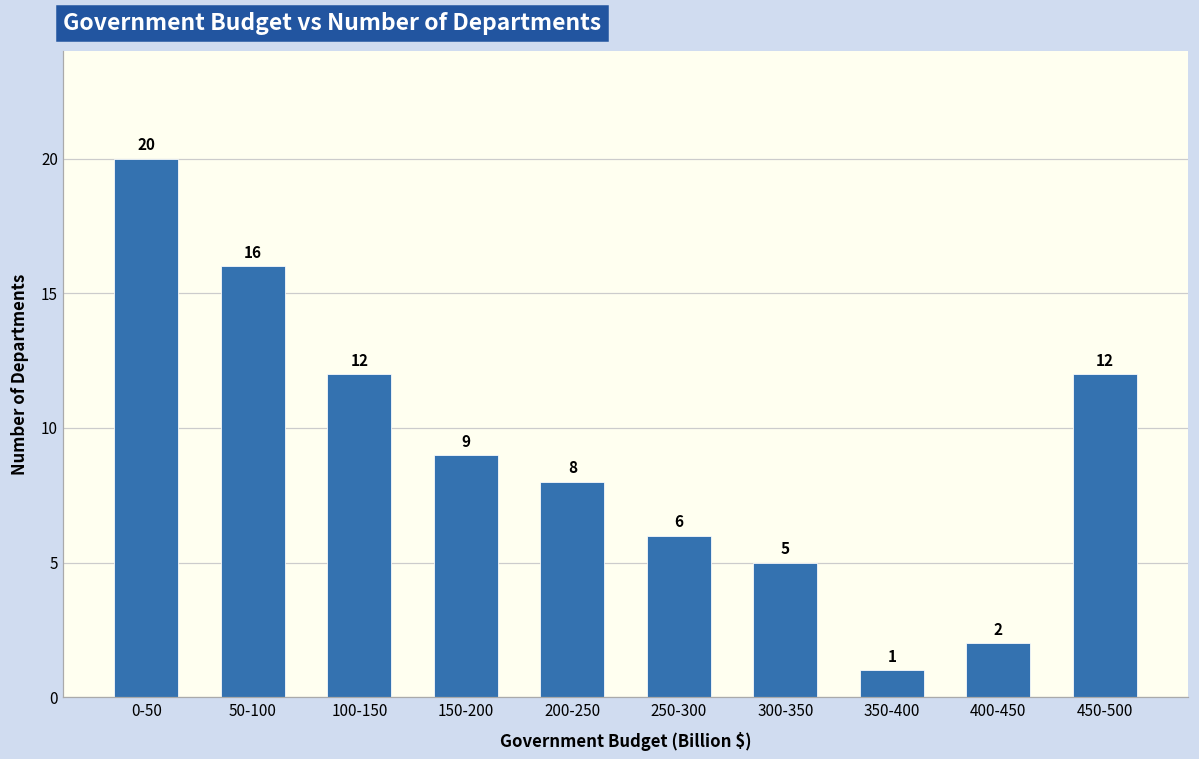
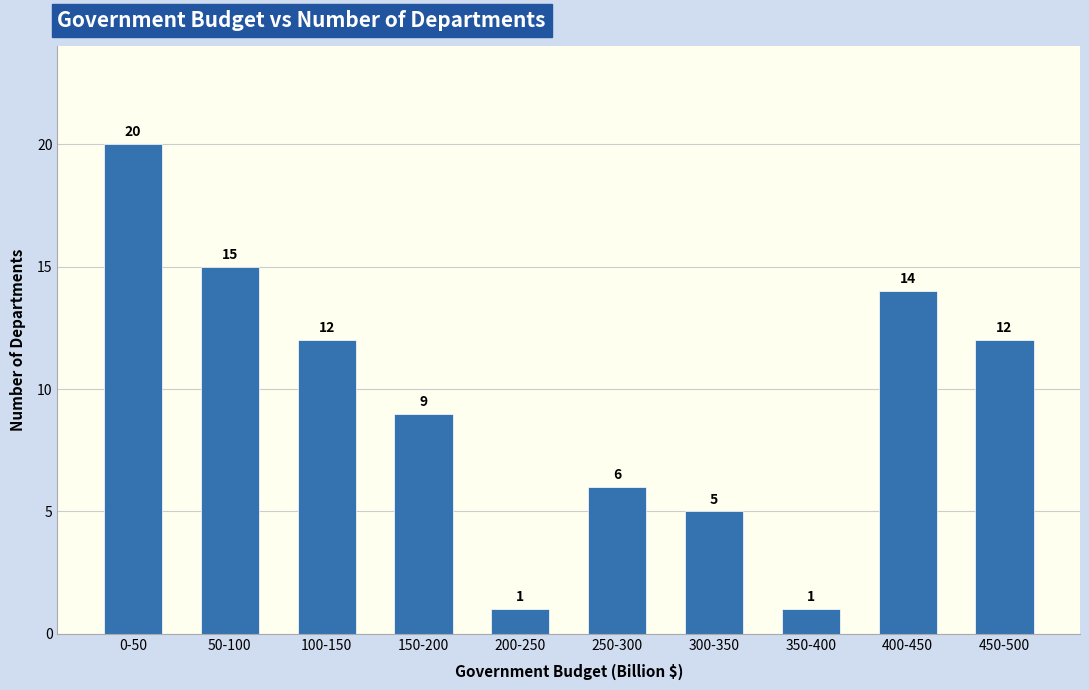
50-100: 16 -> 15
200-250: 8 -> 1
400-450: 2 -> 14
